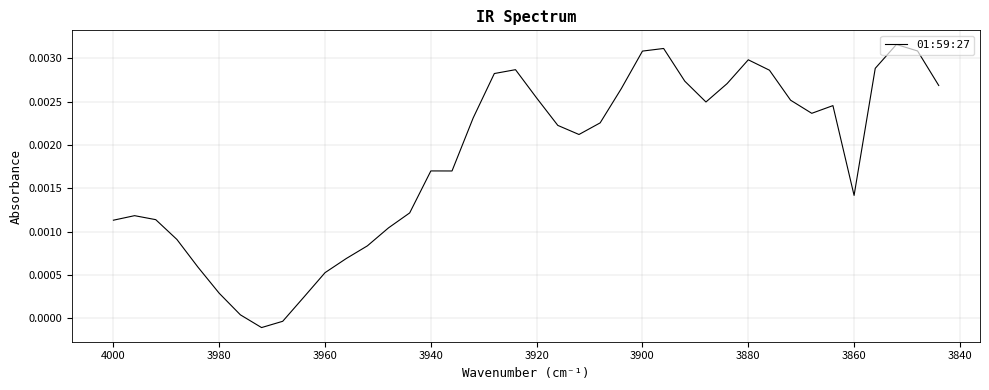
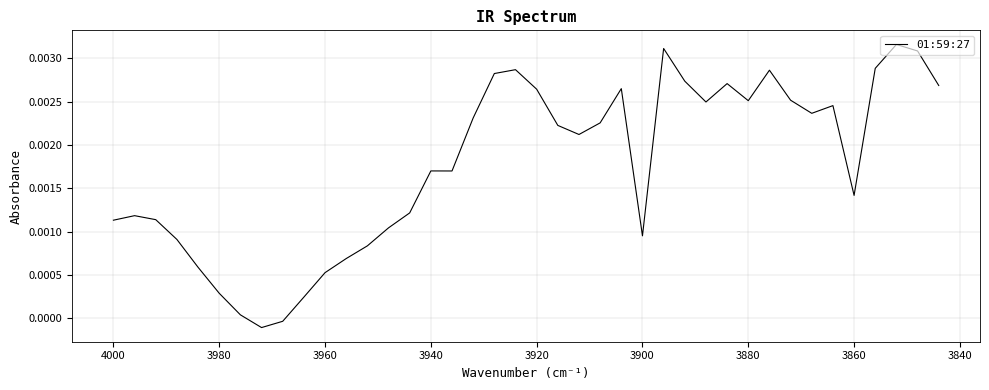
3920: 0.0025 -> 0.0026
3900: 0.0031 -> 0.0010
3880: 0.0030 -> 0.0025
